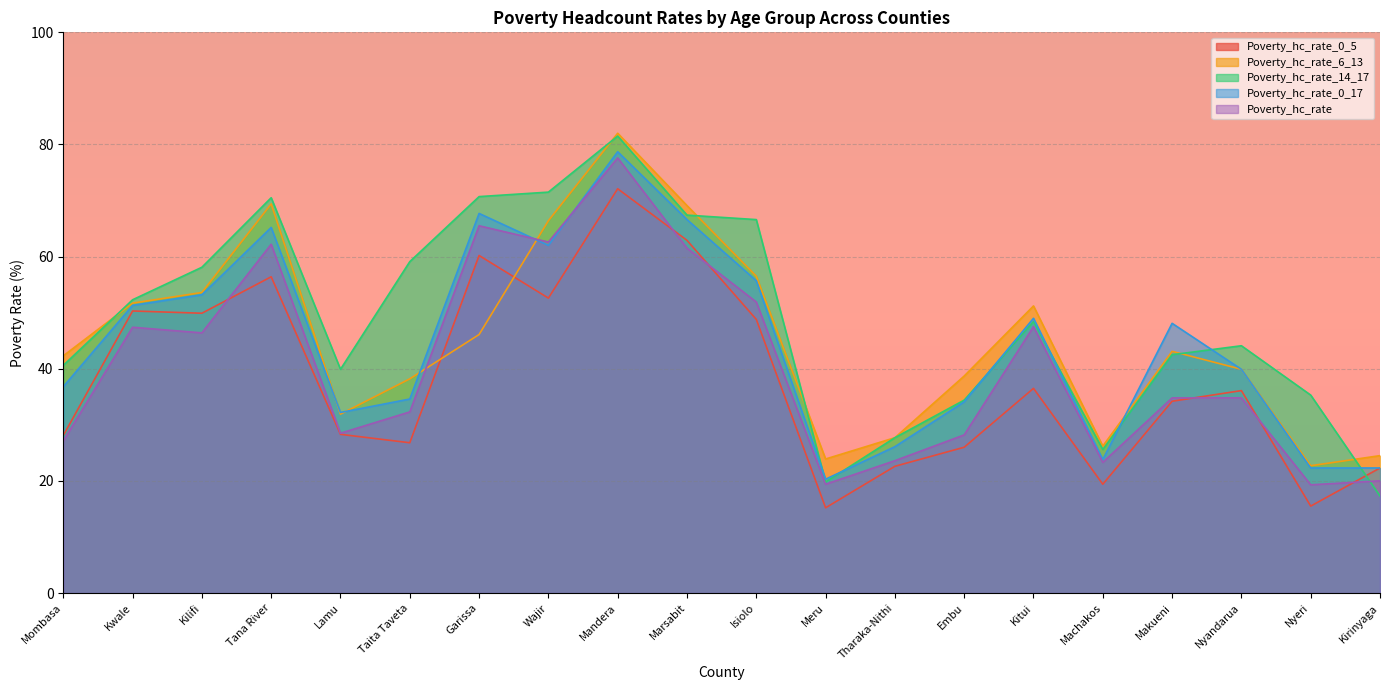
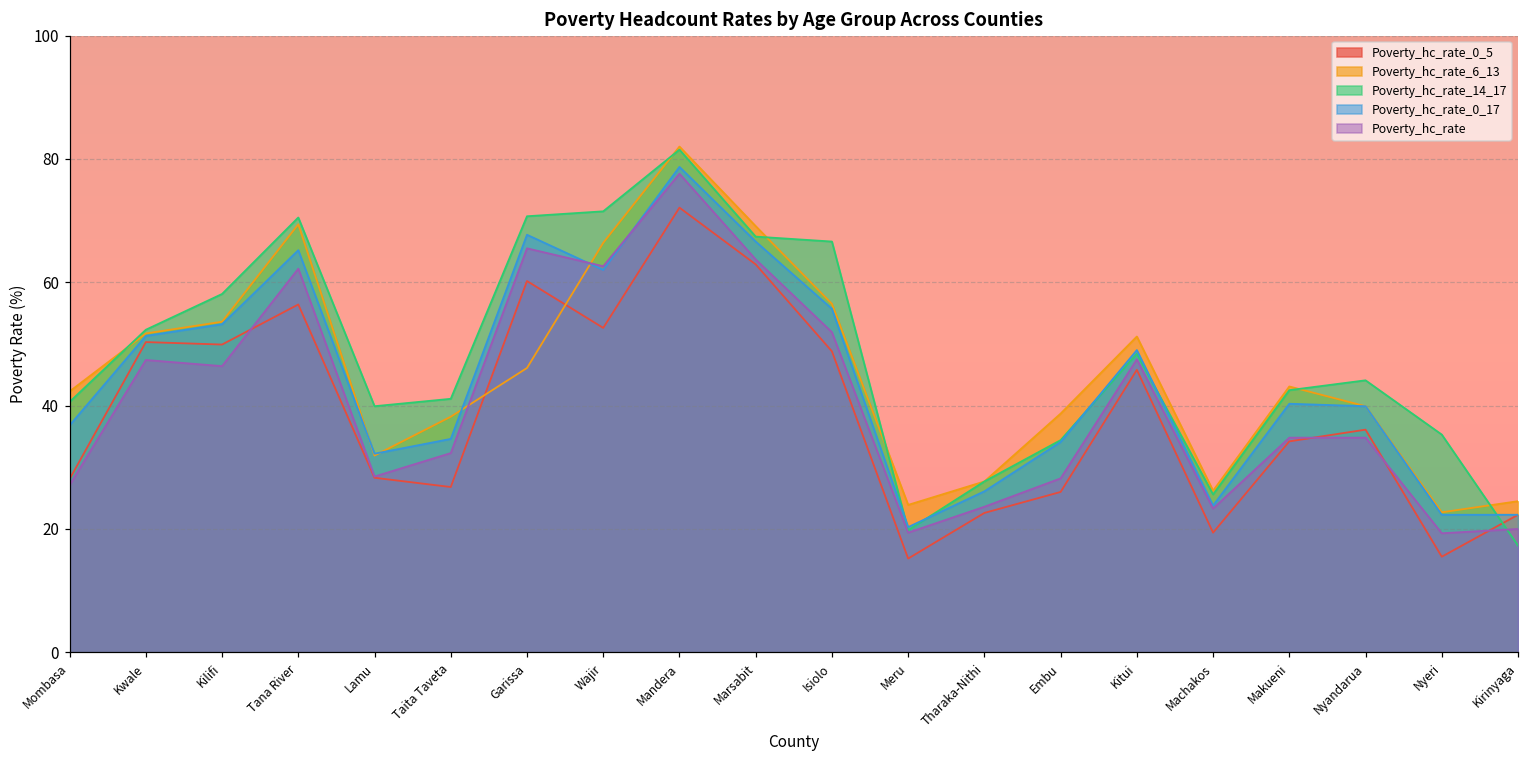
Poverty_hc_rate_14_17, Taita Taveta: 59 -> 41
Poverty_hc_rate, Marsabit: 62 -> 64
Poverty_hc_rate_0_5, Kitui: 37 -> 46
Poverty_hc_rate_0_17, Makueni: 48 -> 40
